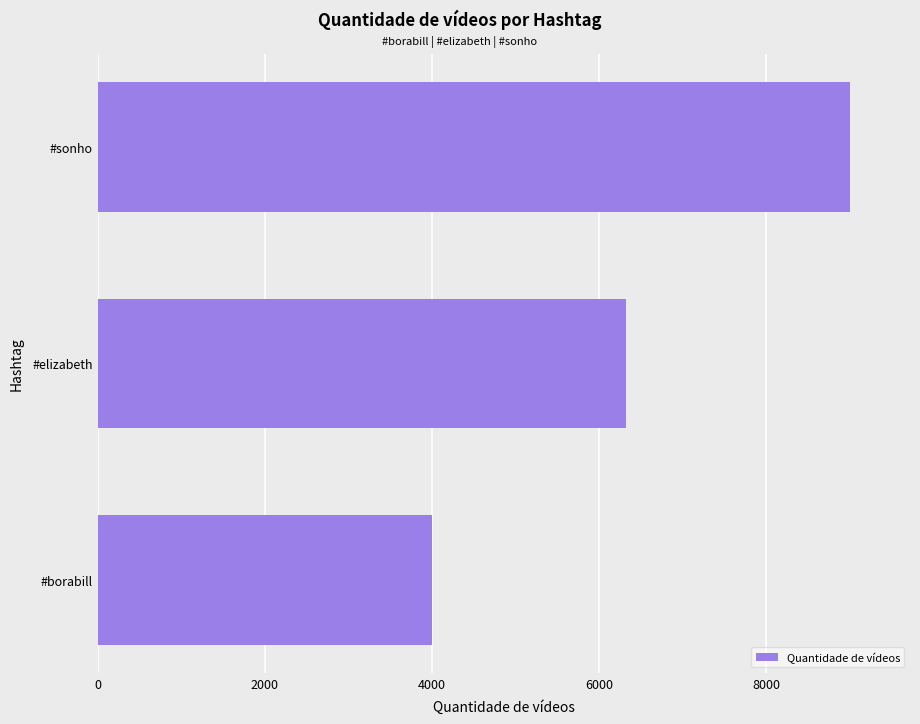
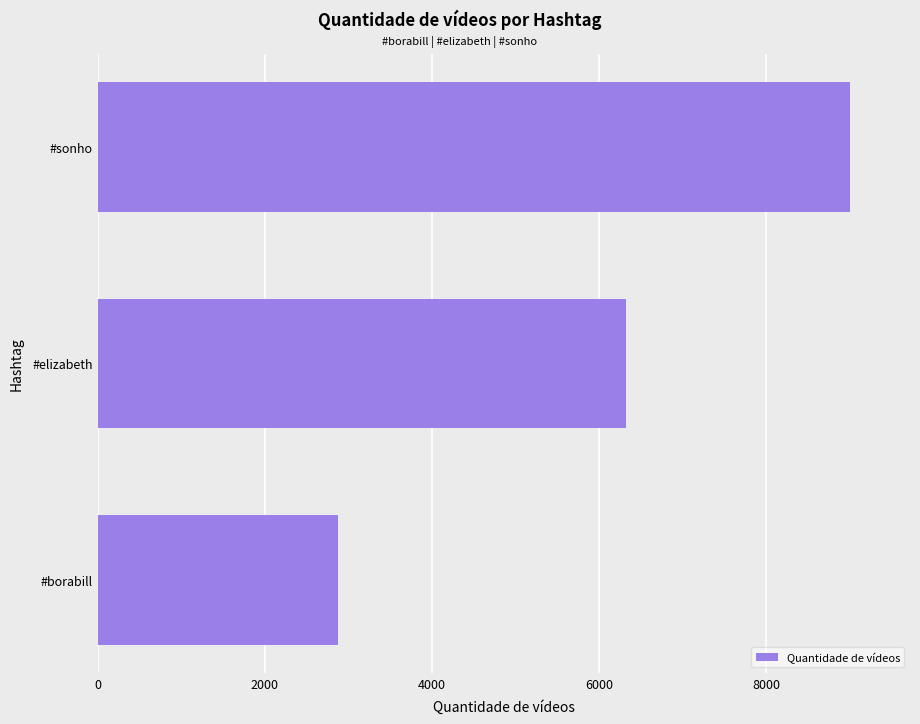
#borabill: 4000 -> 2900
